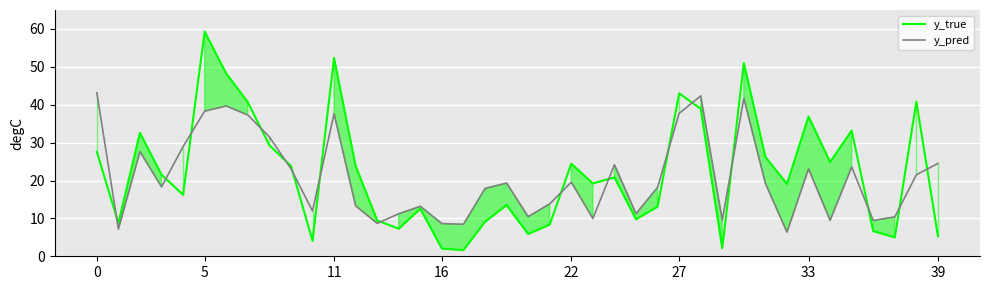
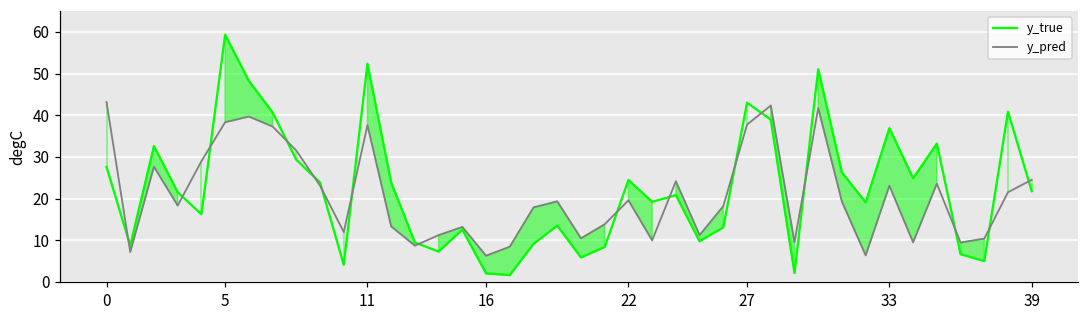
y_pred, 16: 9 -> 6
y_true, 39: 5 -> 22
